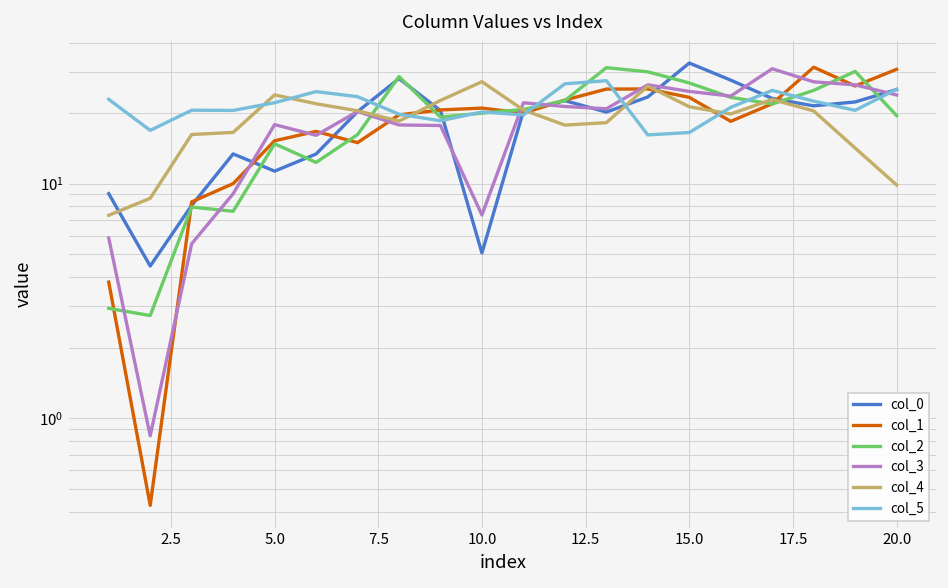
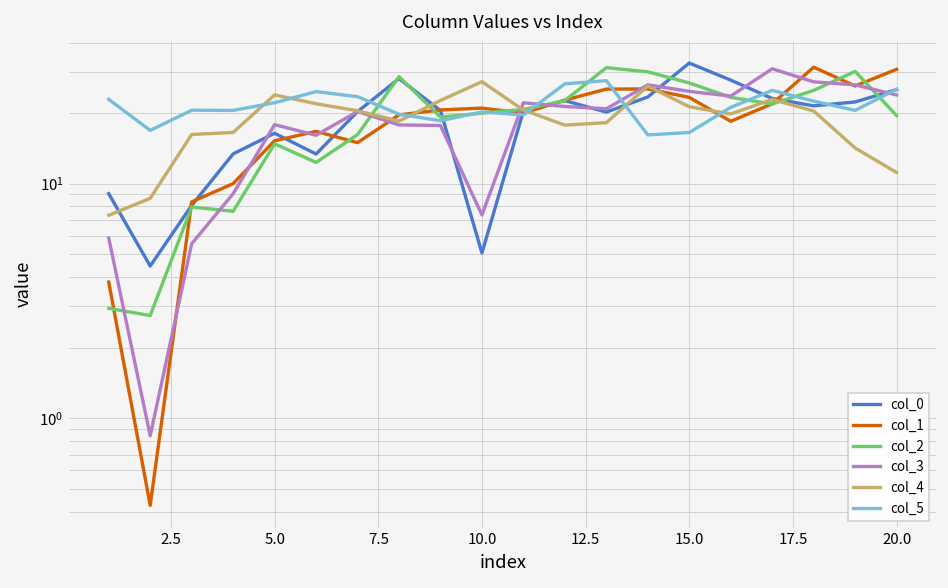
col_0, 5.0: 11 -> 16
col_4, 20.0: 10 -> 11
